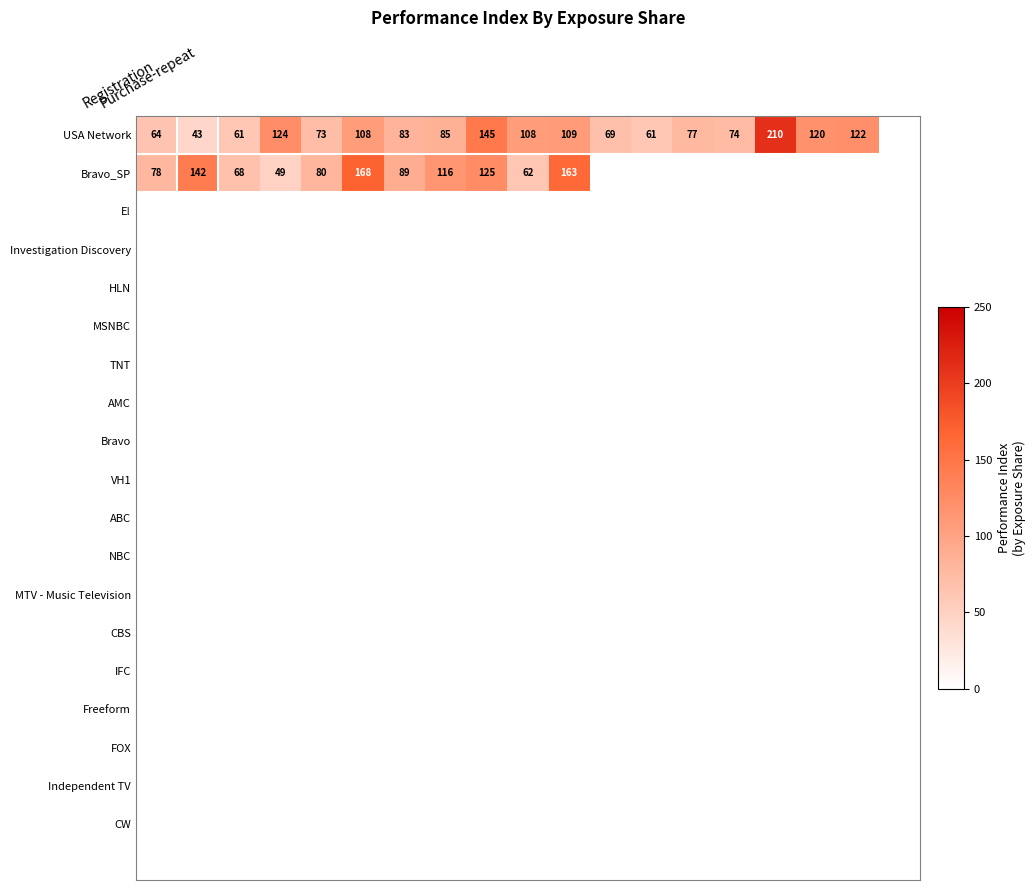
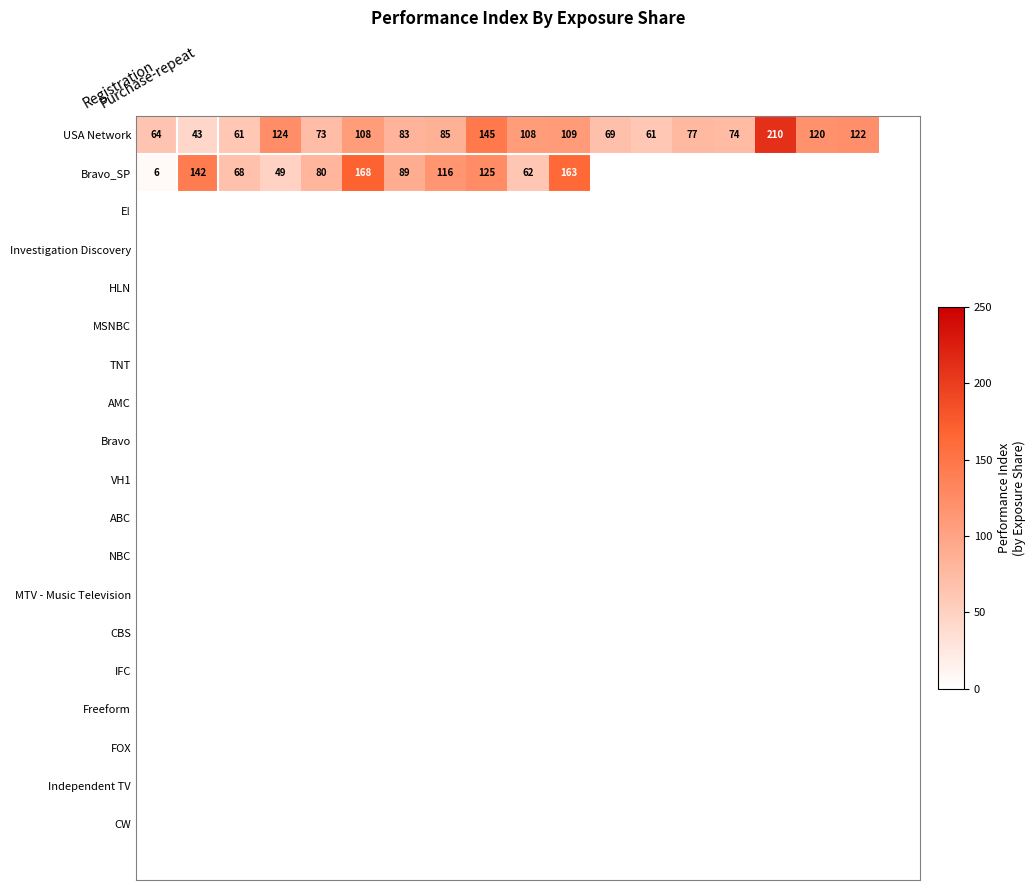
Bravo_SP, Registration: 78 -> 6
